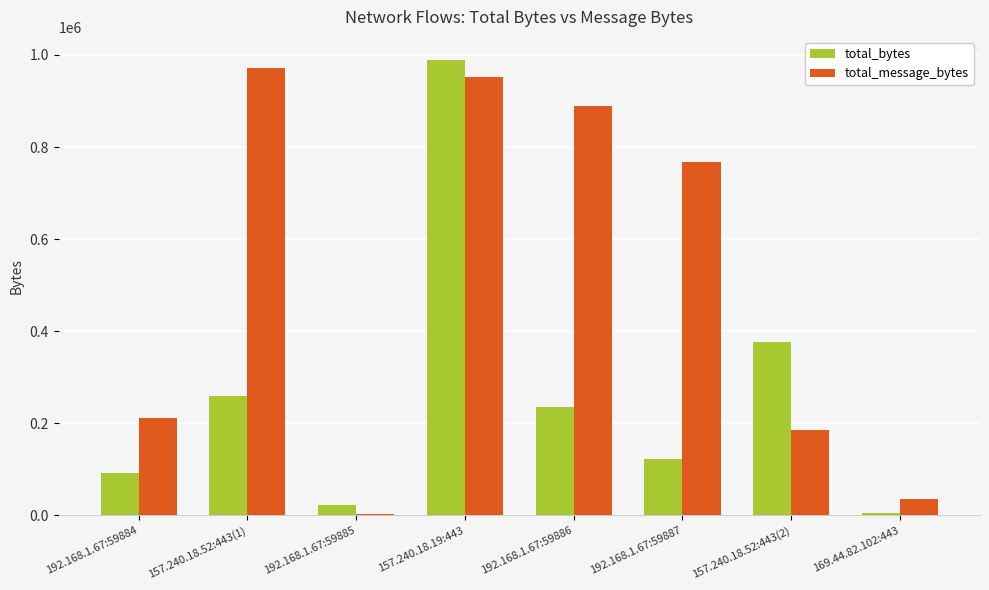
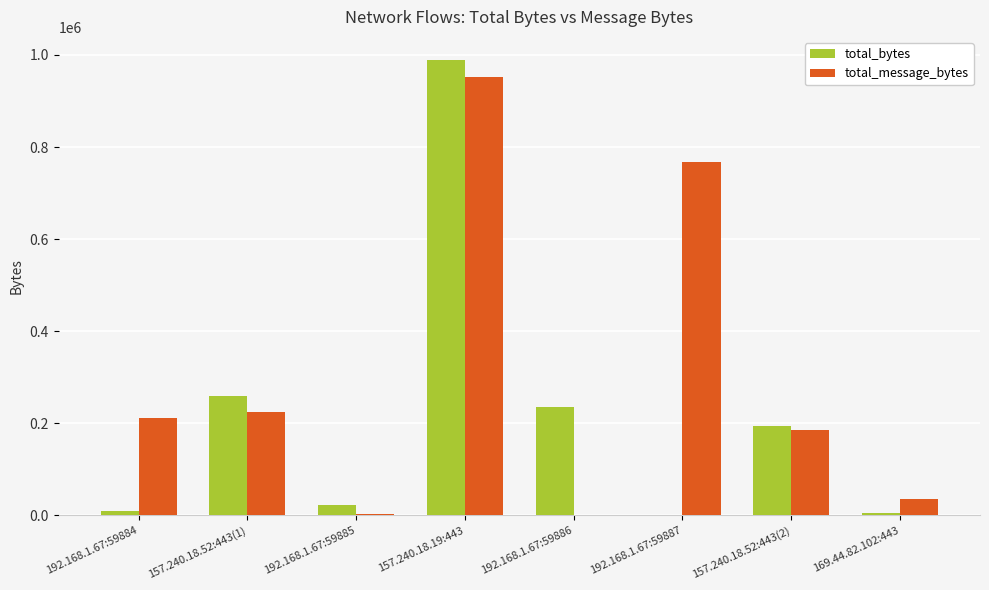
total_bytes, 192.168.1.67:59884: 90000 -> 10000
total_message_bytes, 157.240.18.52:443(1): 970000 -> 230000
total_message_bytes, 192.168.1.67:59886: 890000 -> 0
total_bytes, 192.168.1.67:59887: 120000 -> 0
total_bytes, 157.240.18.52:443(2): 380000 -> 190000
